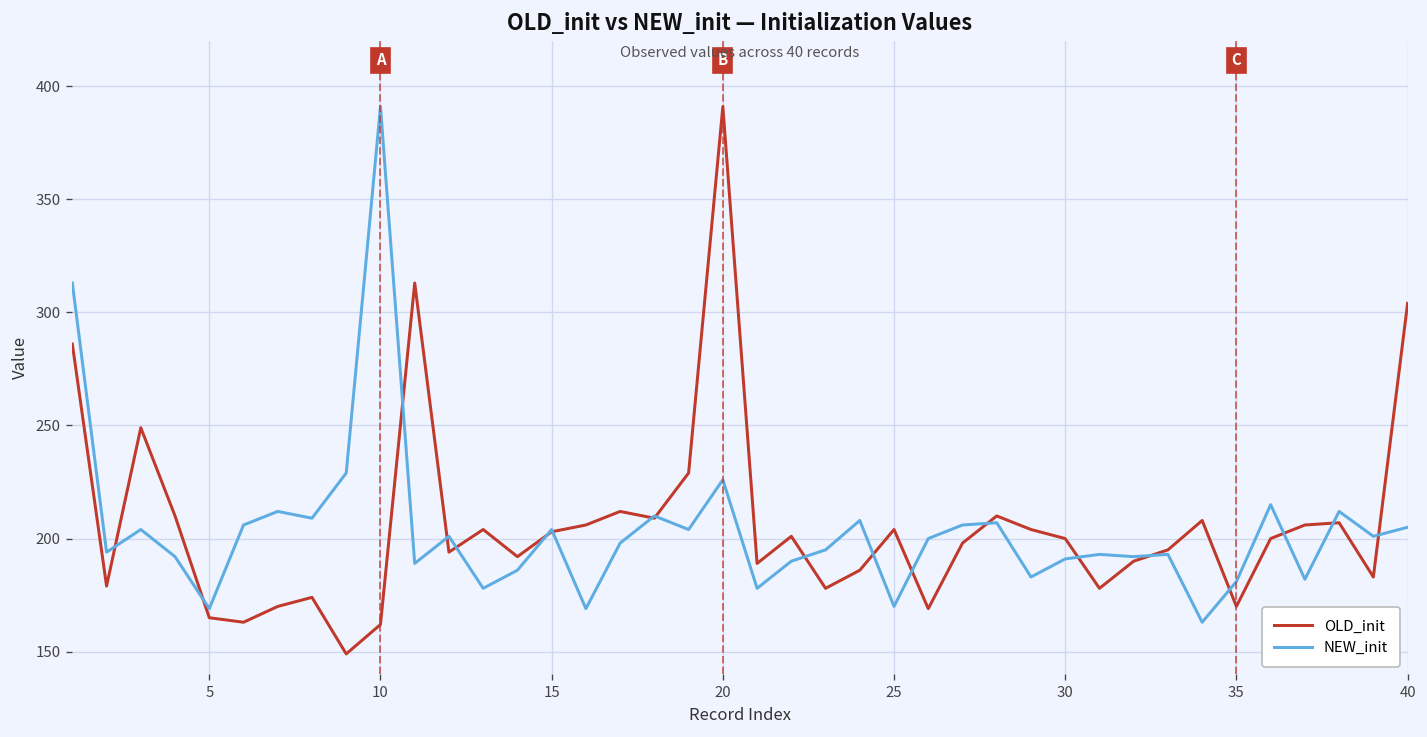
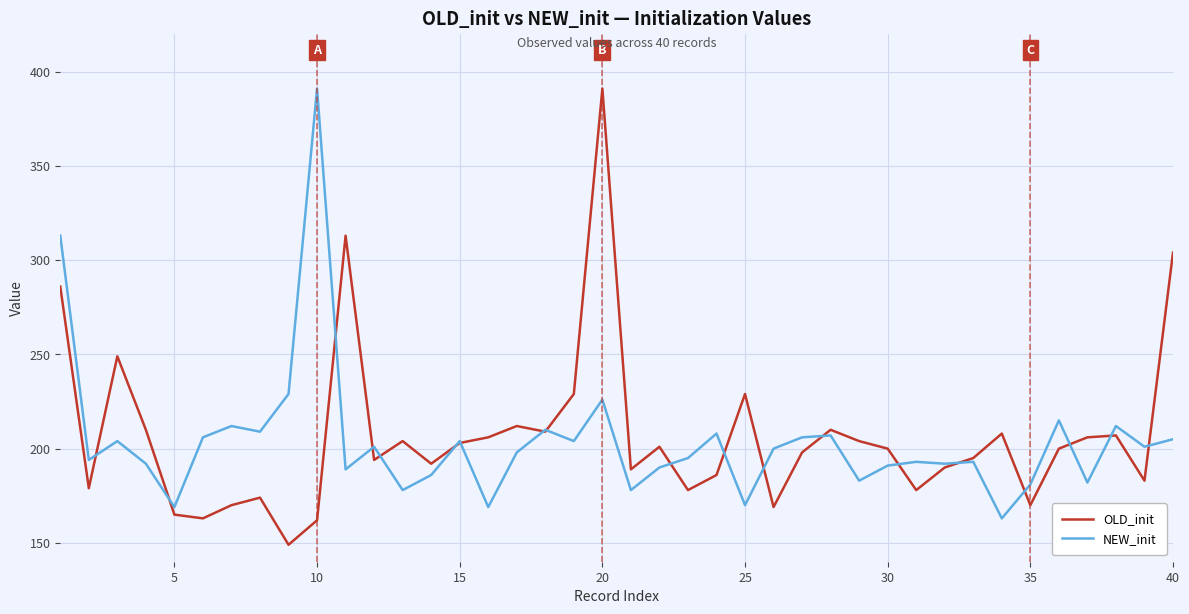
OLD_init, 25: 204 -> 229
